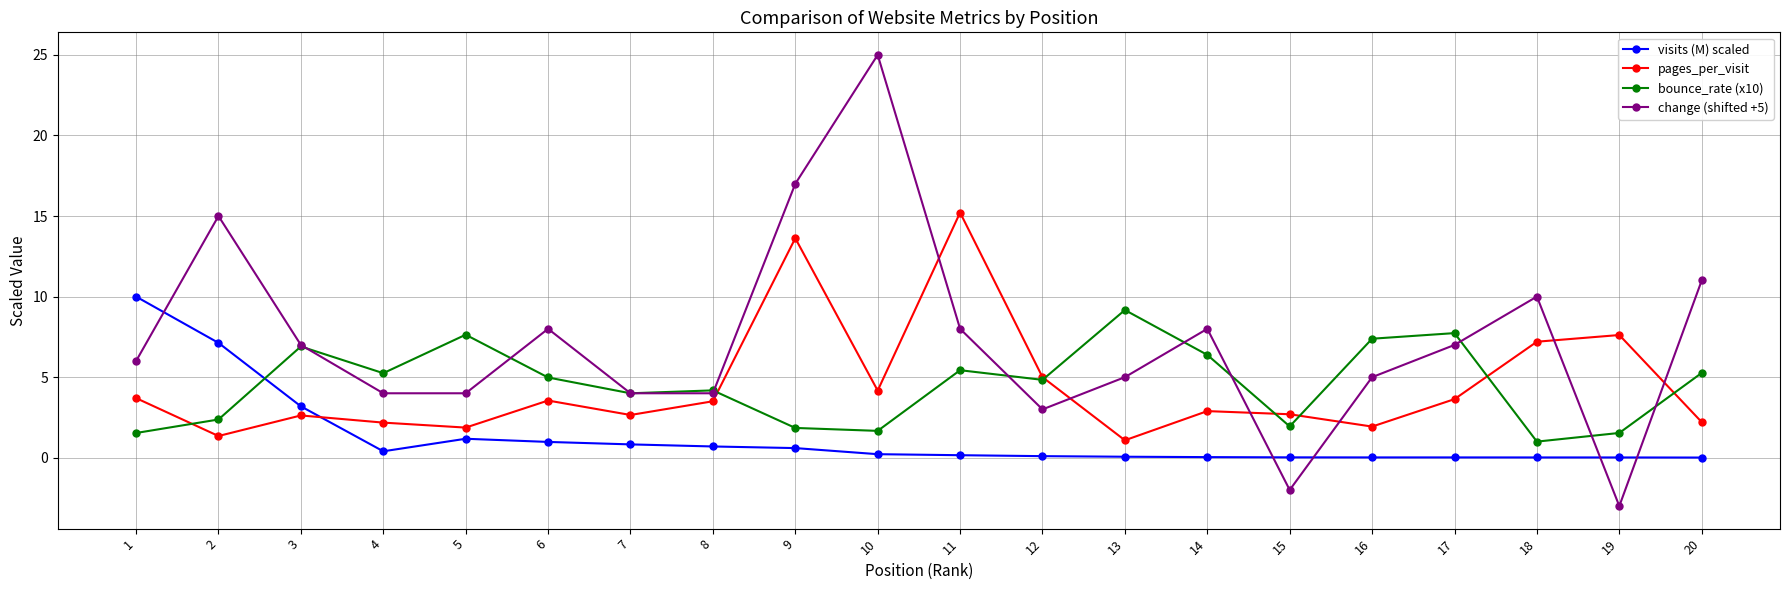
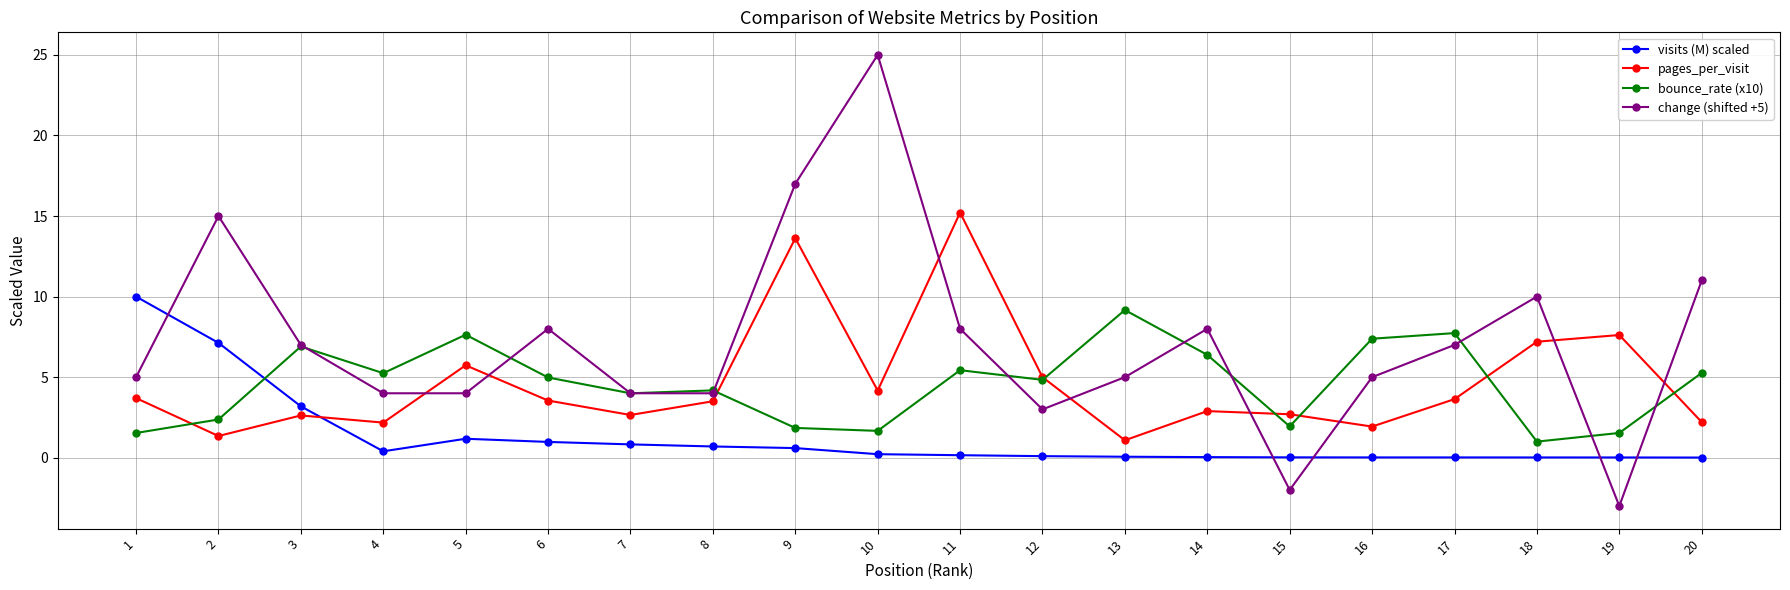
change (shifted +5), 1: 6.0 -> 5.0
pages_per_visit, 5: 1.9 -> 5.7
